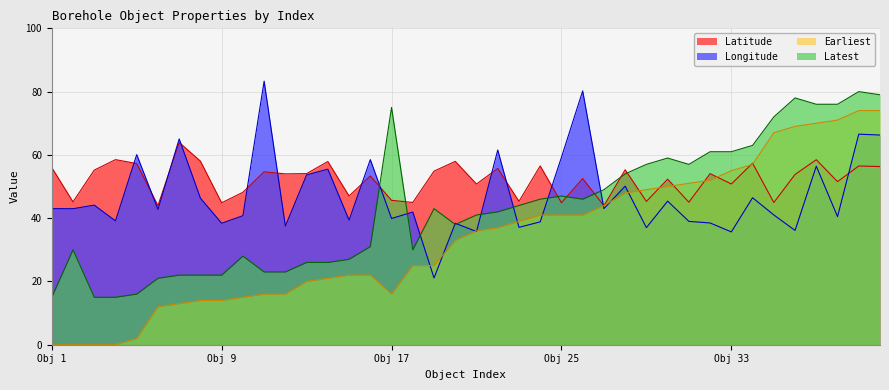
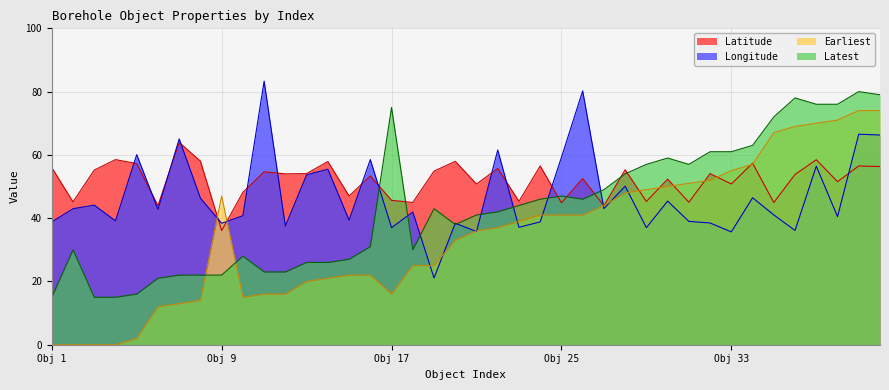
Longitude, Obj 1: 43 -> 39
Latitude, Obj 9: 45 -> 36
Earliest, Obj 9: 14 -> 47
Longitude, Obj 17: 40 -> 37
